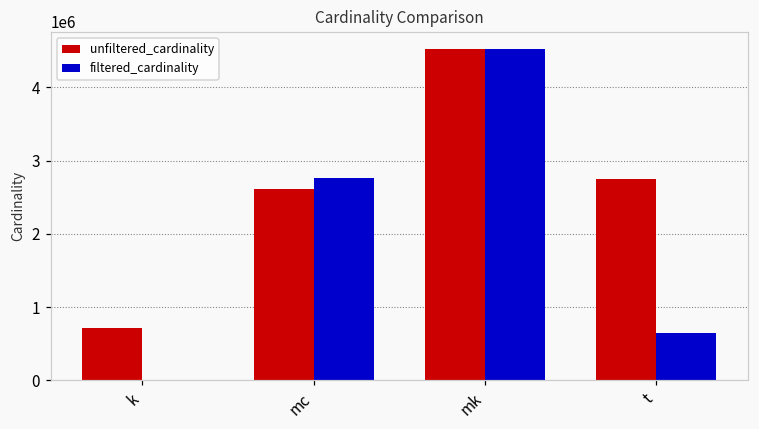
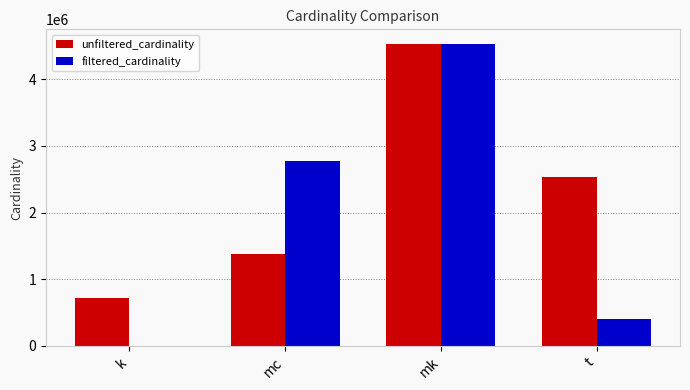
unfiltered_cardinality, mc: 2600000 -> 1400000
unfiltered_cardinality, t: 2700000 -> 2500000
filtered_cardinality, t: 700000 -> 400000
